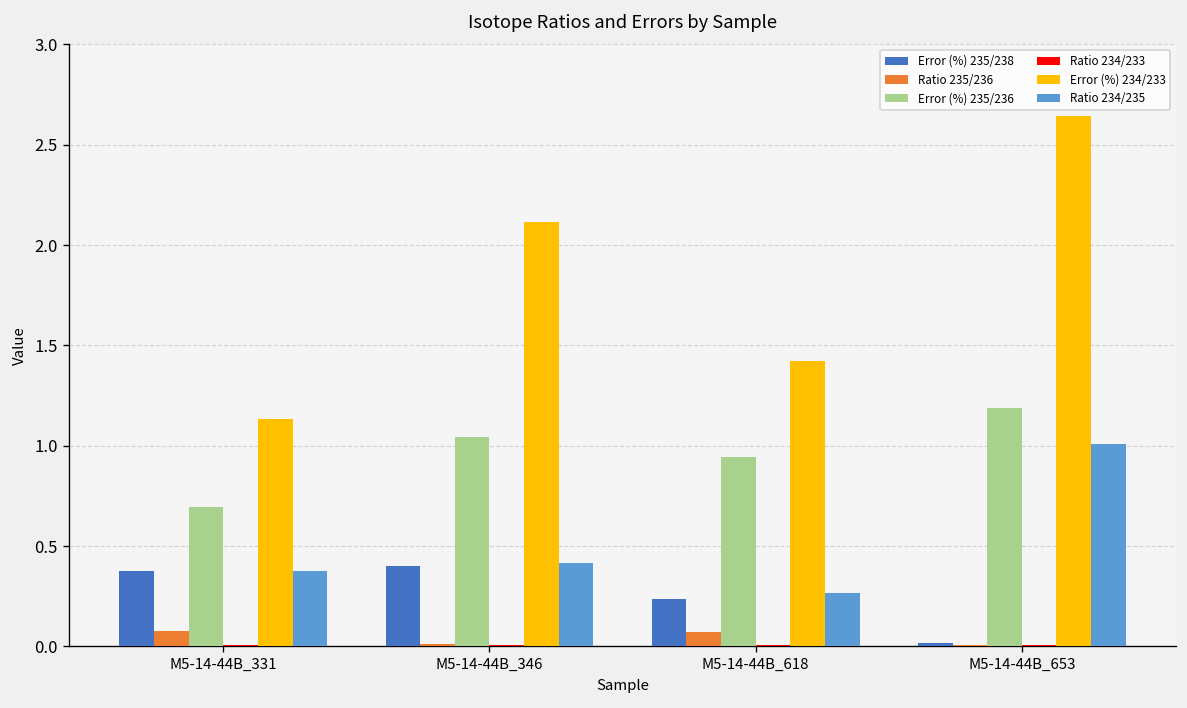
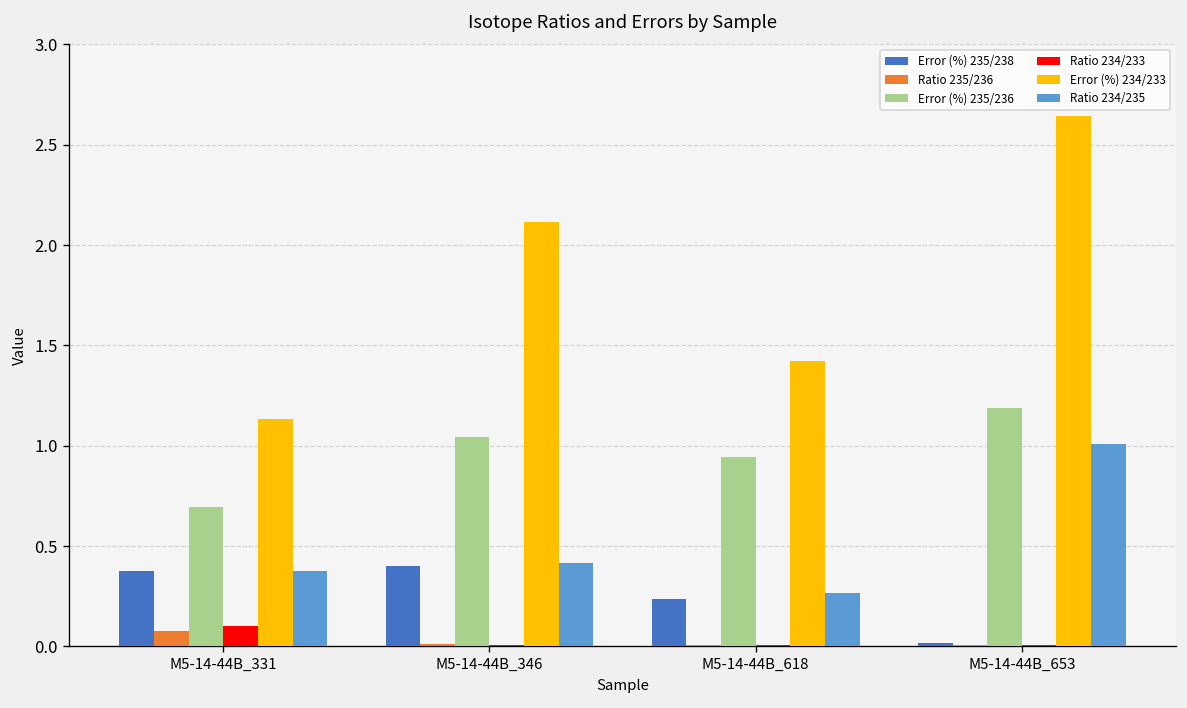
Ratio 234/233, M5-14-44B_331: 0.01 -> 0.10
Ratio 235/236, M5-14-44B_618: 0.07 -> 0.01
